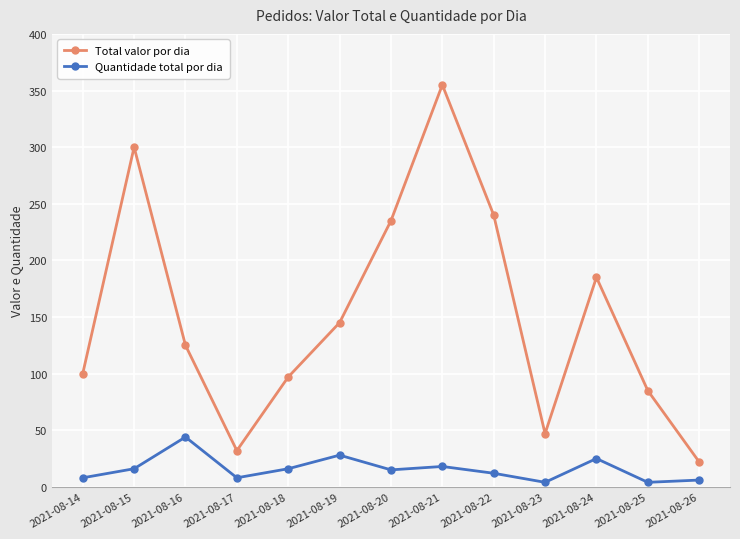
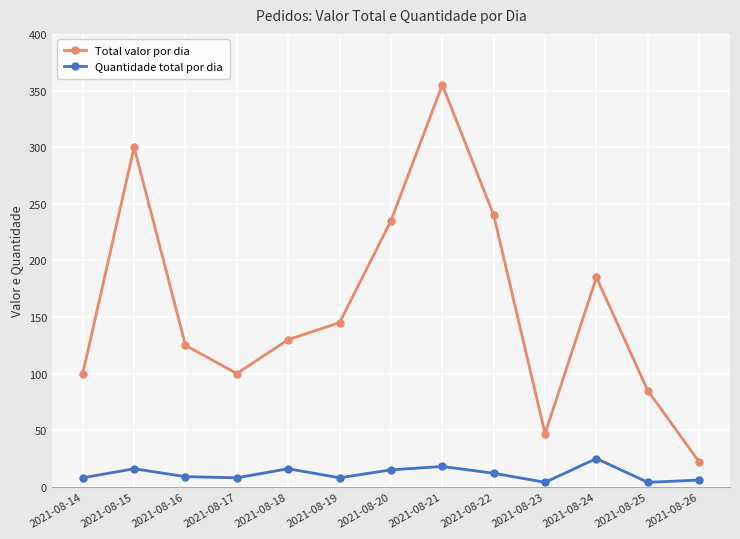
Quantidade total por dia, 2021-08-16: 44 -> 9
Total valor por dia, 2021-08-17: 32 -> 100
Total valor por dia, 2021-08-18: 97 -> 130
Quantidade total por dia, 2021-08-19: 28 -> 8
